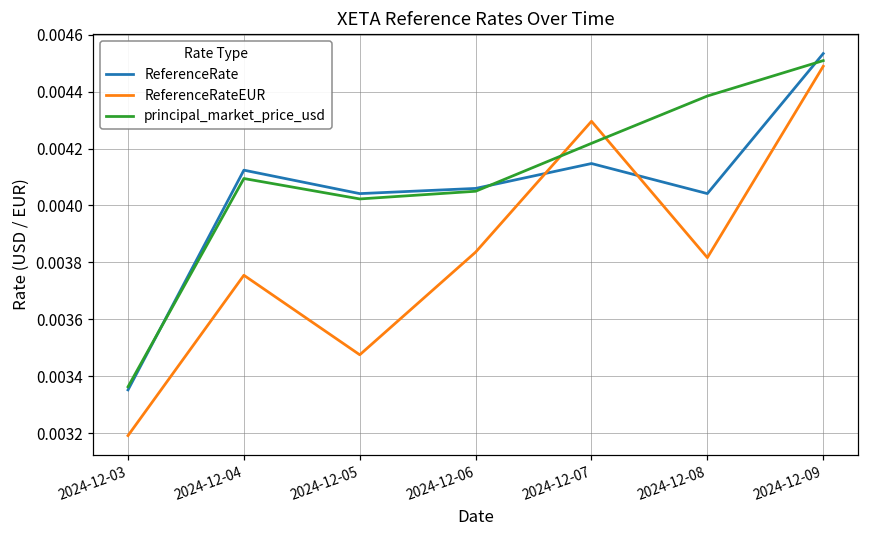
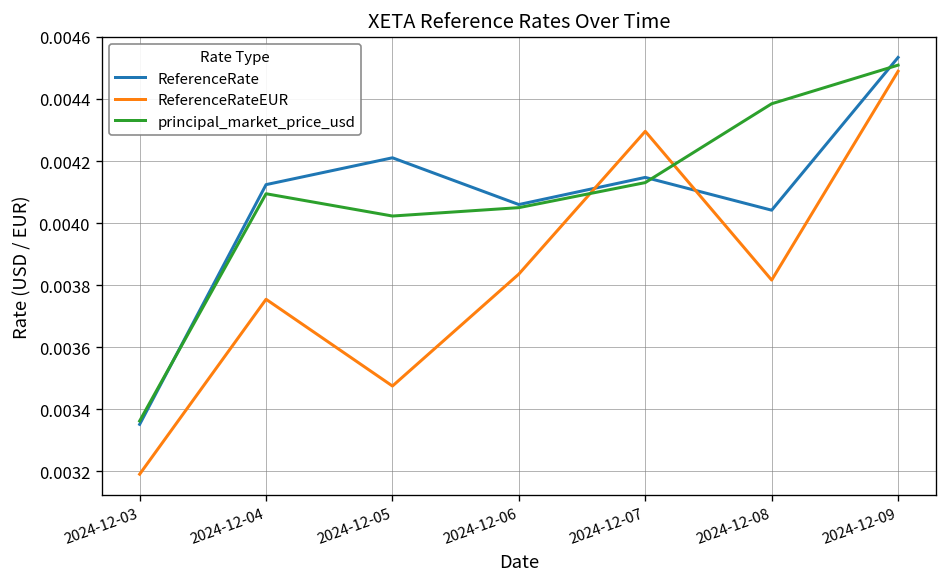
ReferenceRate, 2024-12-05: 0.00404 -> 0.00421
principal_market_price_usd, 2024-12-07: 0.00422 -> 0.00413
